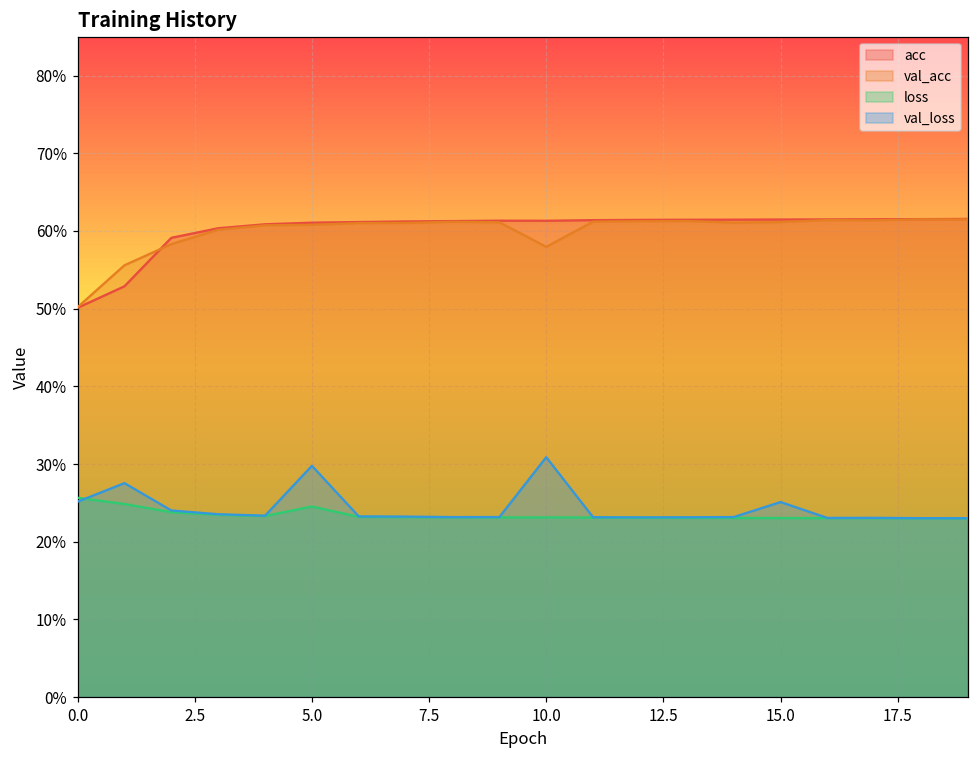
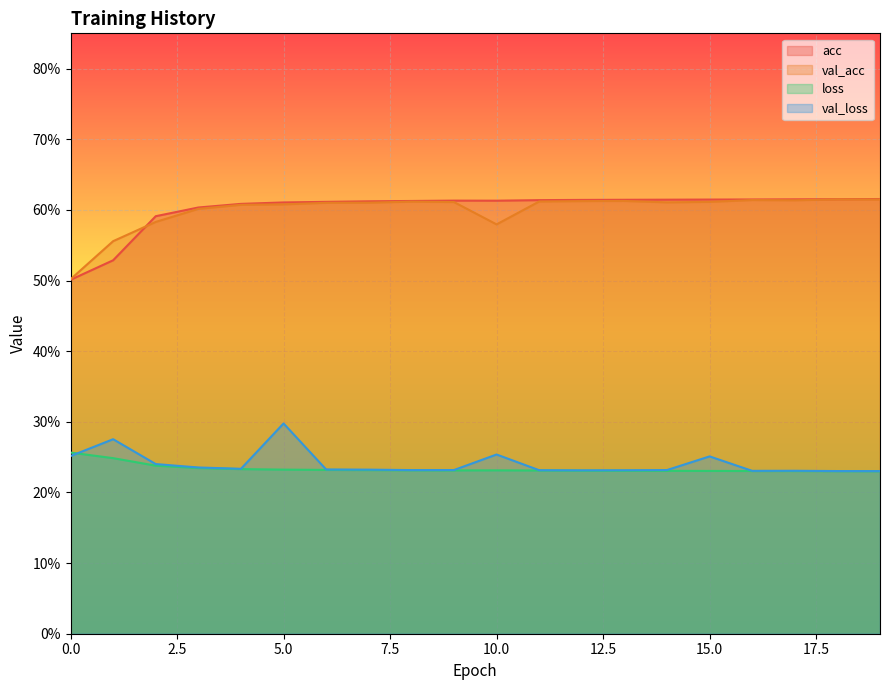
loss, 5.0: 25% -> 23%
val_loss, 10.0: 31% -> 25%
